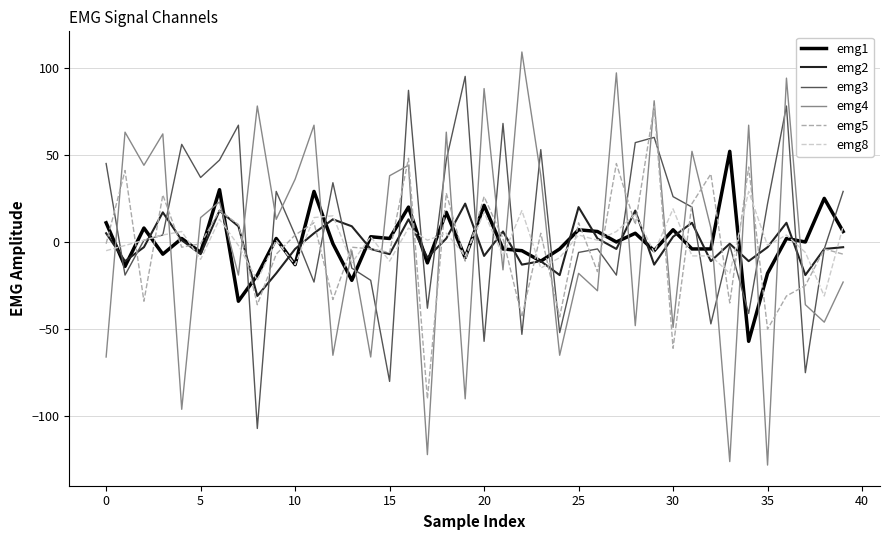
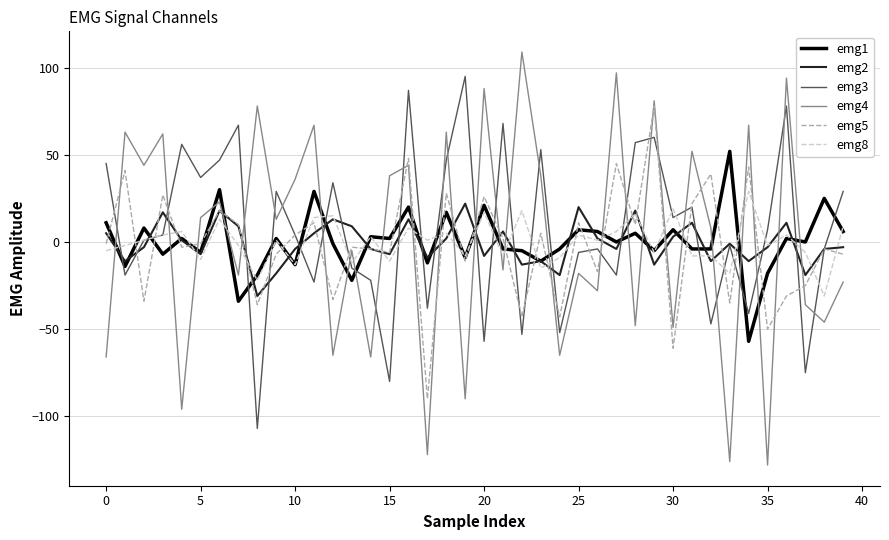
emg3, 30: 26 -> 14
emg3, 35: 22 -> 7
